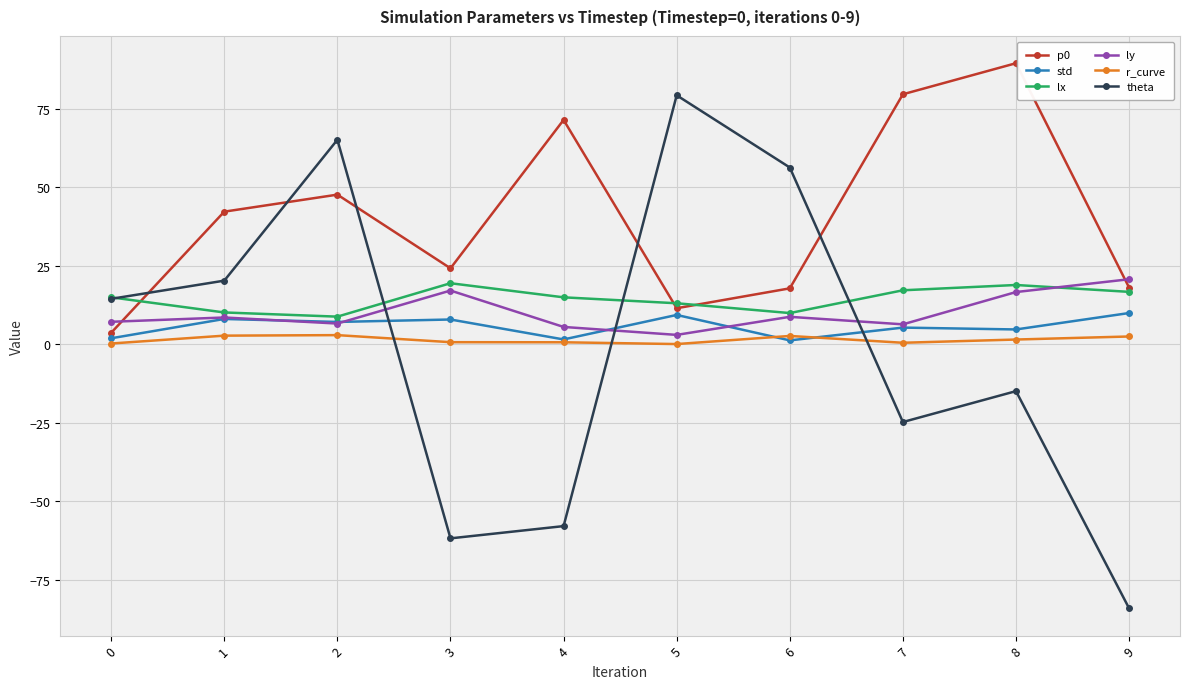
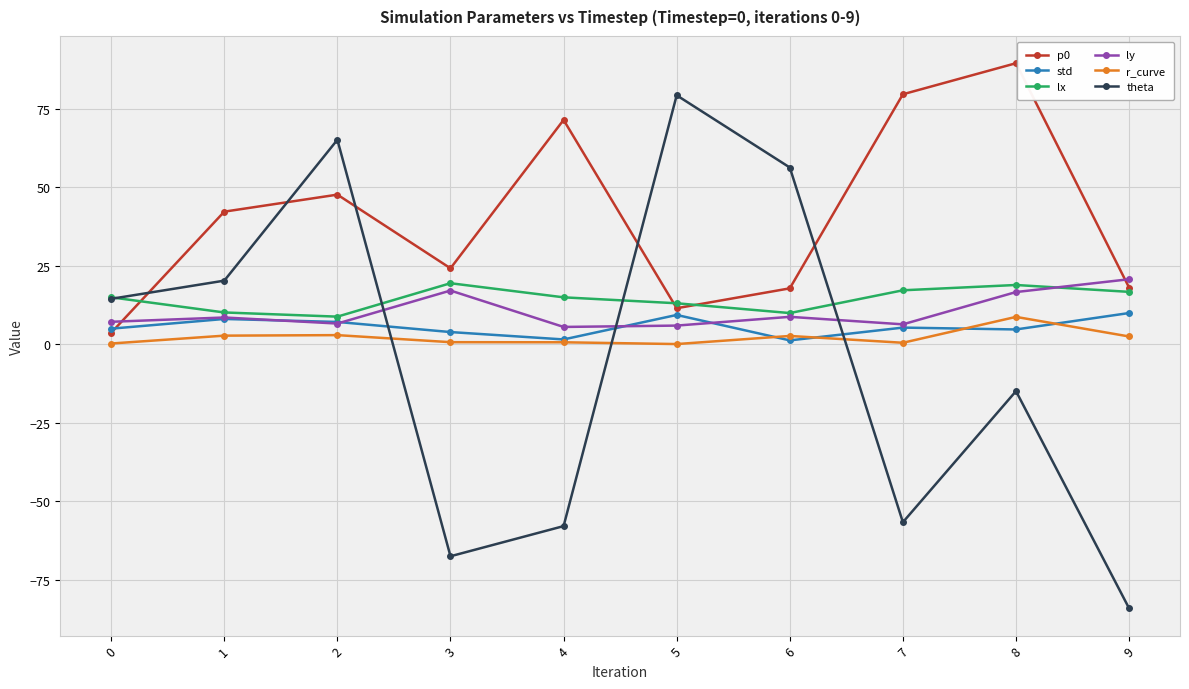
std, 0: 2 -> 5
std, 3: 8 -> 4
theta, 3: -62 -> -67
ly, 5: 3 -> 6
theta, 7: -25 -> -57
r_curve, 8: 2 -> 9
